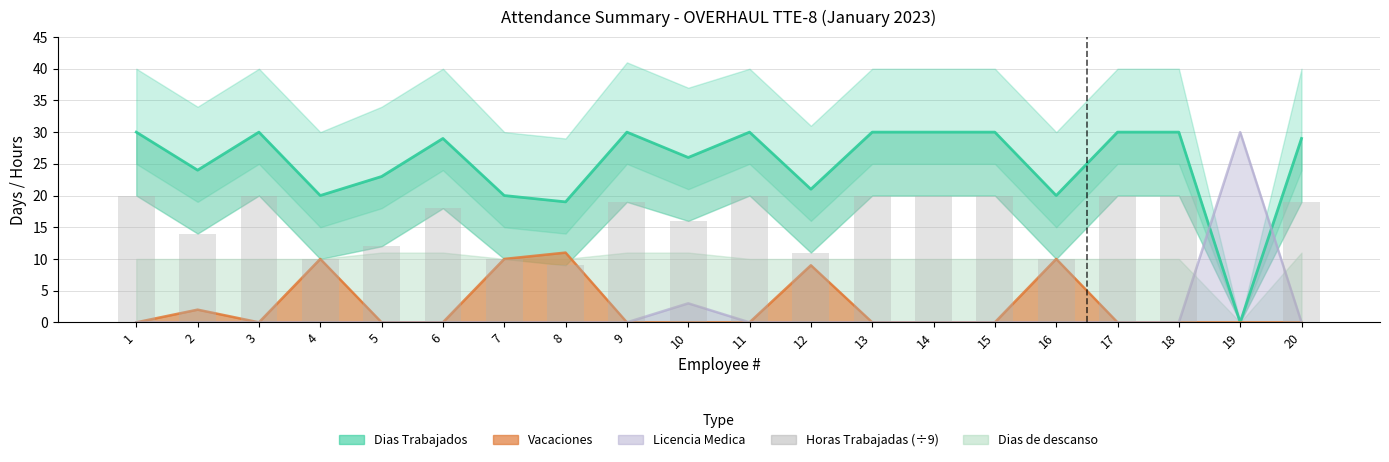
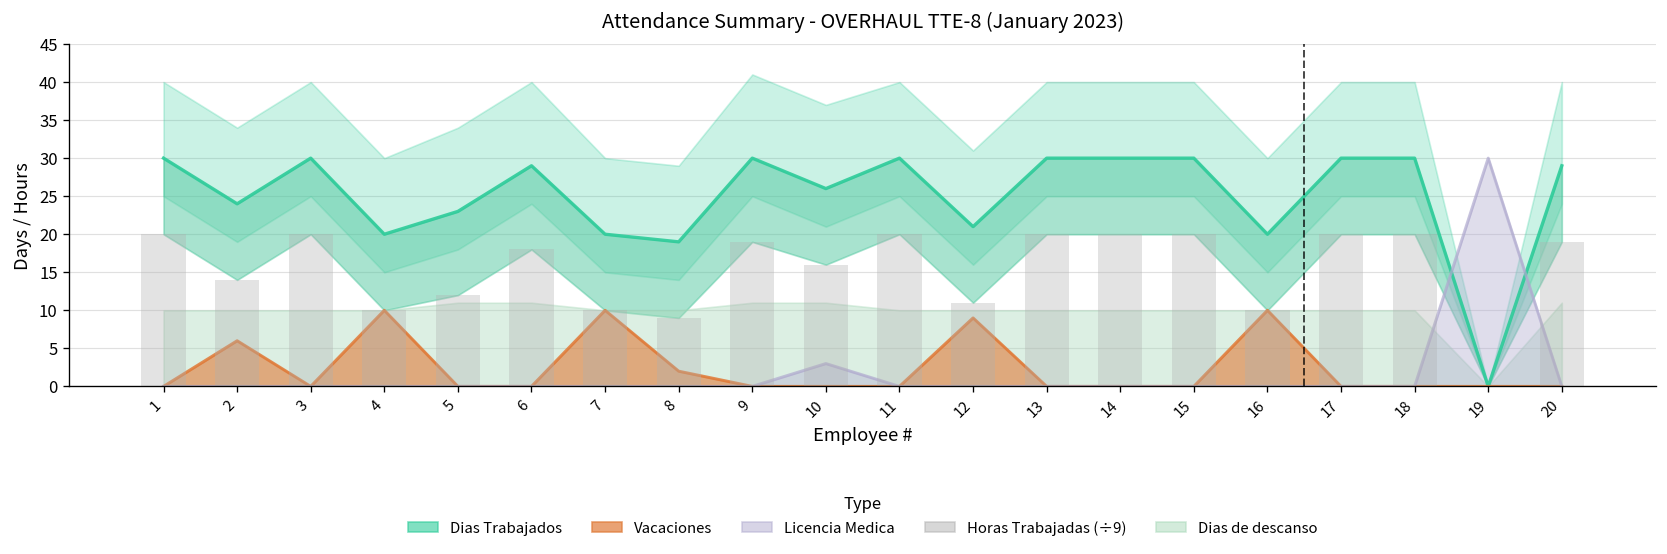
Vacaciones, 2: 2 -> 6
Vacaciones, 8: 11 -> 2
